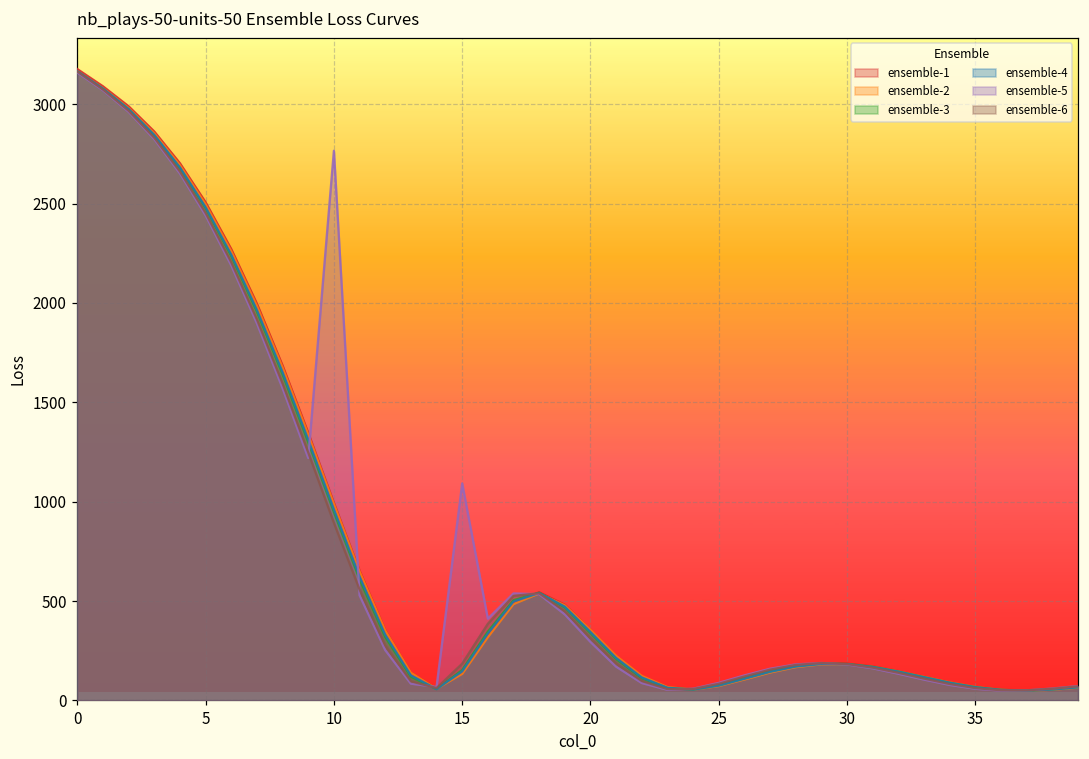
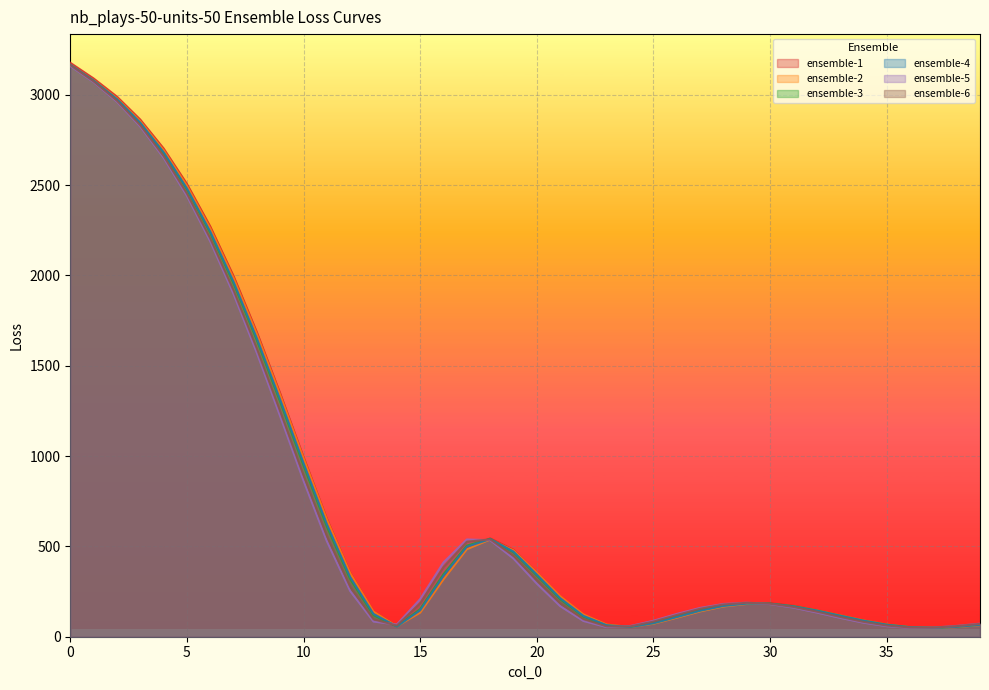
ensemble-5, 10: 2770 -> 860
ensemble-5, 15: 1090 -> 210
